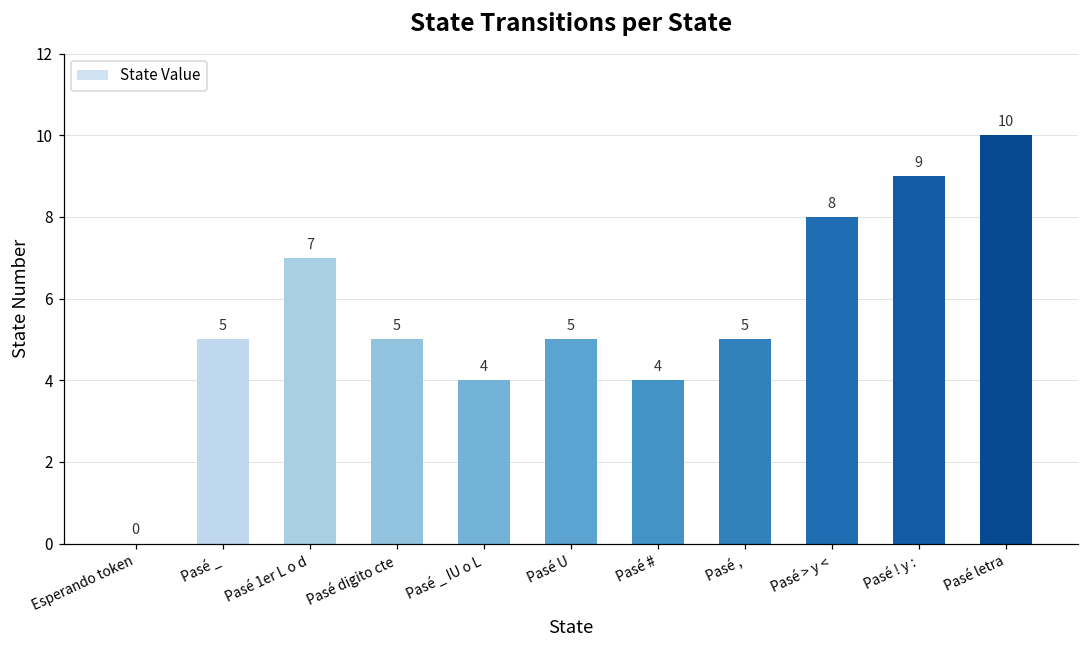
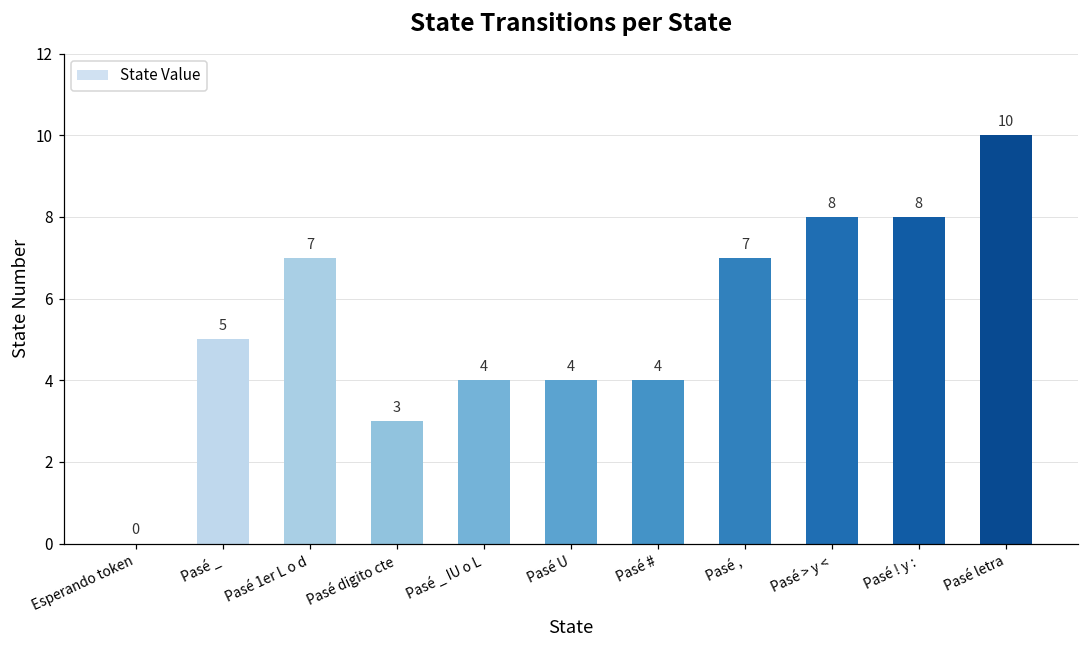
Pasé digito cte: 5 -> 3
Pasé U: 5 -> 4
Pasé ,: 5 -> 7
Pasé ! y :: 9 -> 8
